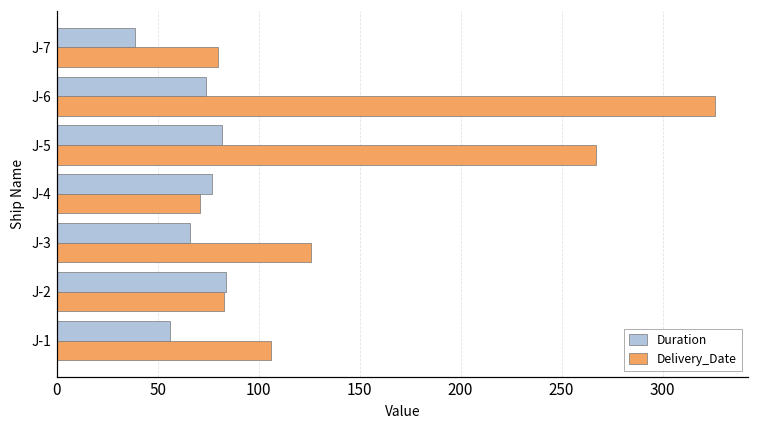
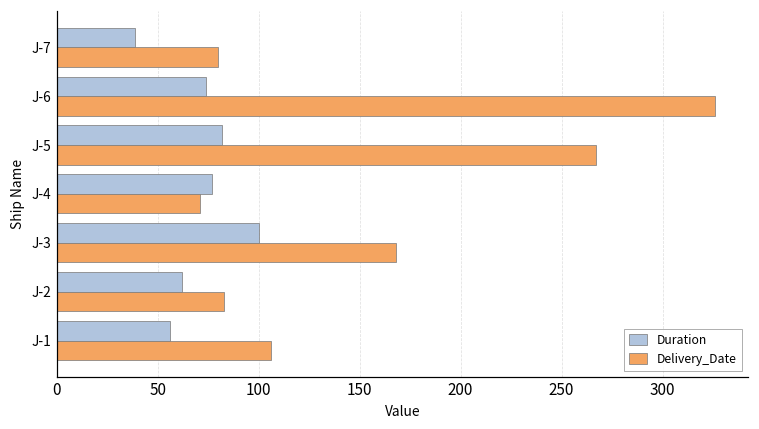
Duration, J-3: 66 -> 100
Delivery_Date, J-3: 126 -> 168
Duration, J-2: 84 -> 62
